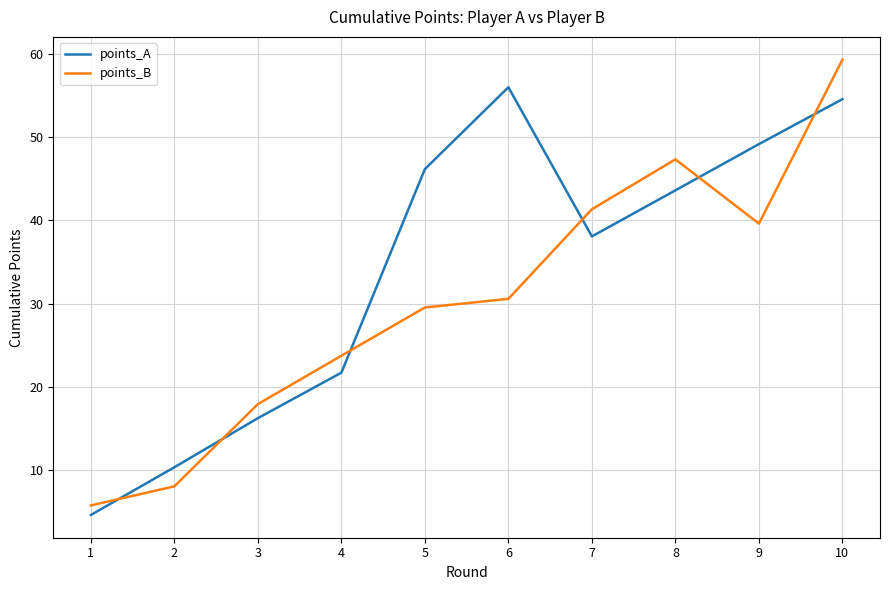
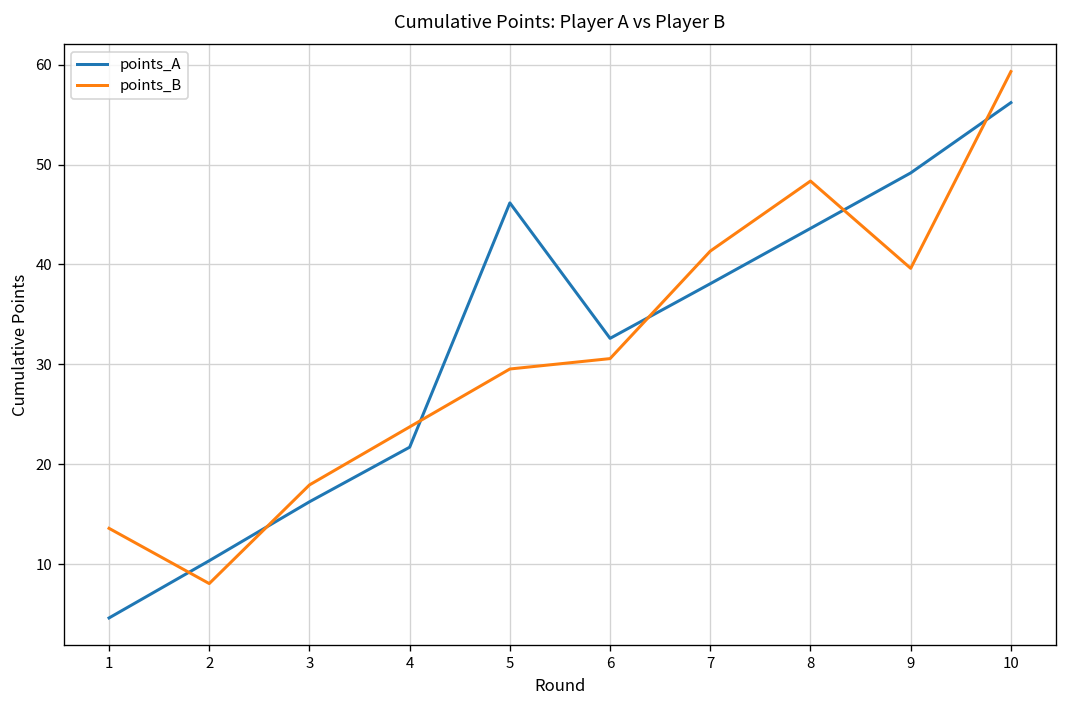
points_B, 1: 6 -> 14
points_A, 6: 56 -> 33
points_B, 8: 47 -> 48
points_A, 10: 55 -> 56
